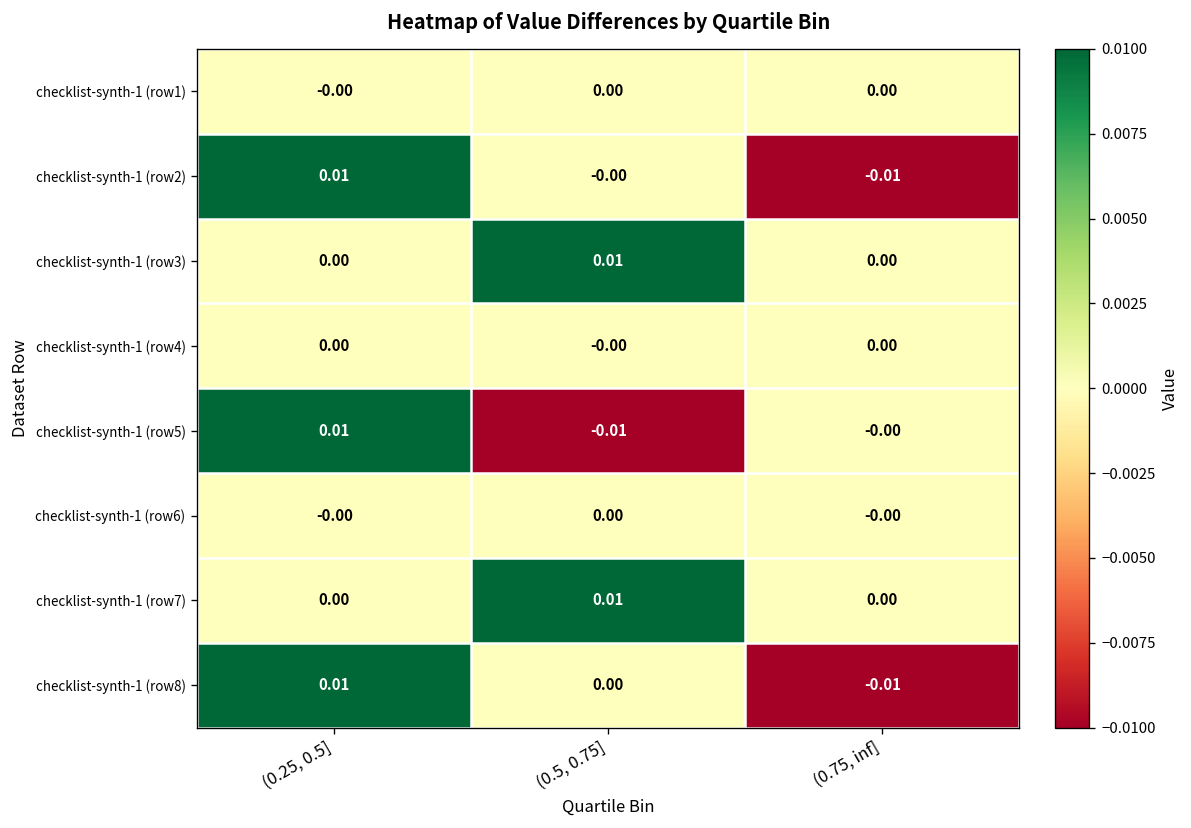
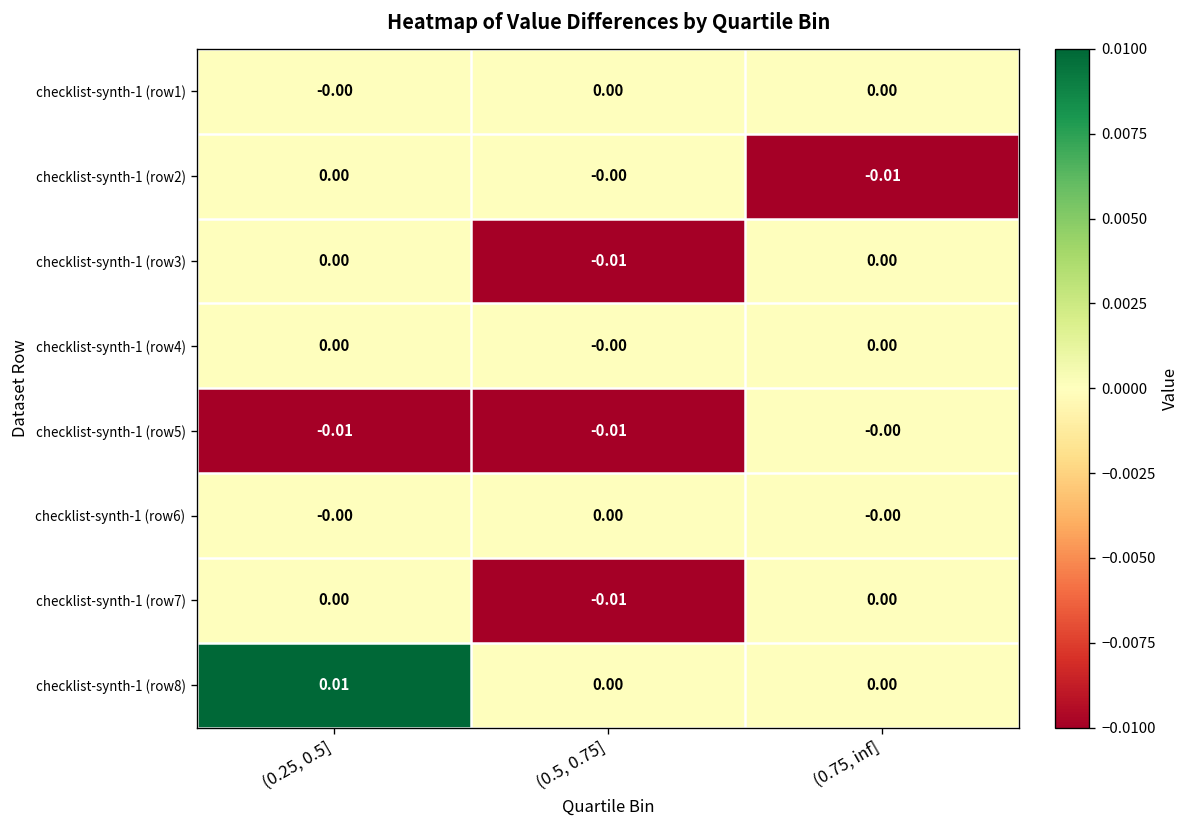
checklist-synth-1 (row2), (0.25, 0.5]: 0.01 -> 0.00
checklist-synth-1 (row3), (0.5, 0.75]: 0.01 -> -0.01
checklist-synth-1 (row5), (0.25, 0.5]: 0.01 -> -0.01
checklist-synth-1 (row7), (0.5, 0.75]: 0.01 -> -0.01
checklist-synth-1 (row8), (0.75, inf]: -0.01 -> 0.00
